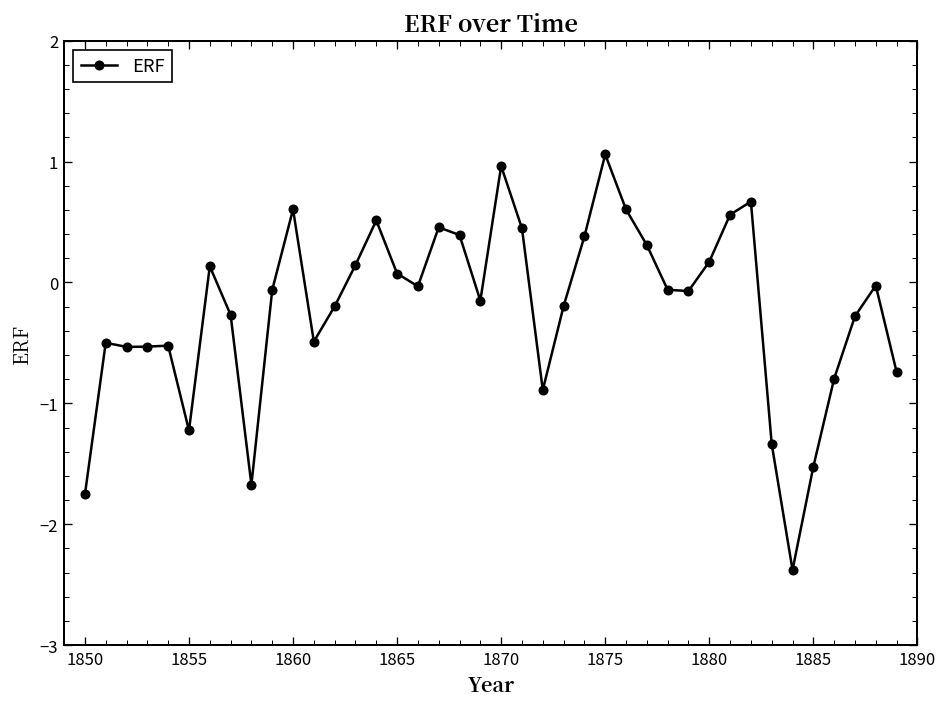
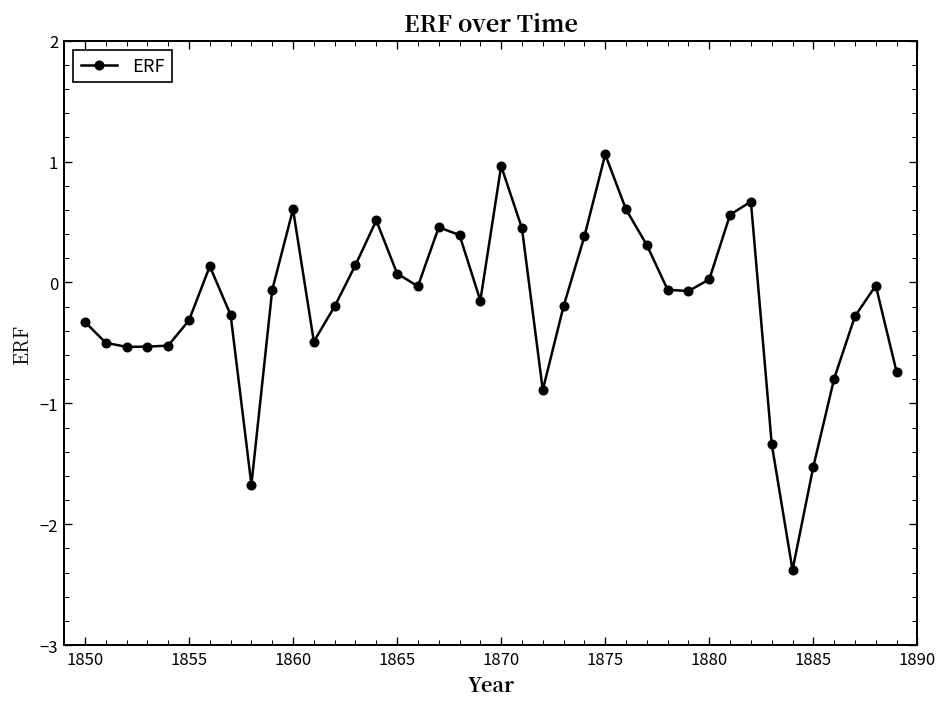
1850: -1.75 -> -0.33
1855: -1.22 -> -0.31
1880: 0.17 -> 0.03
